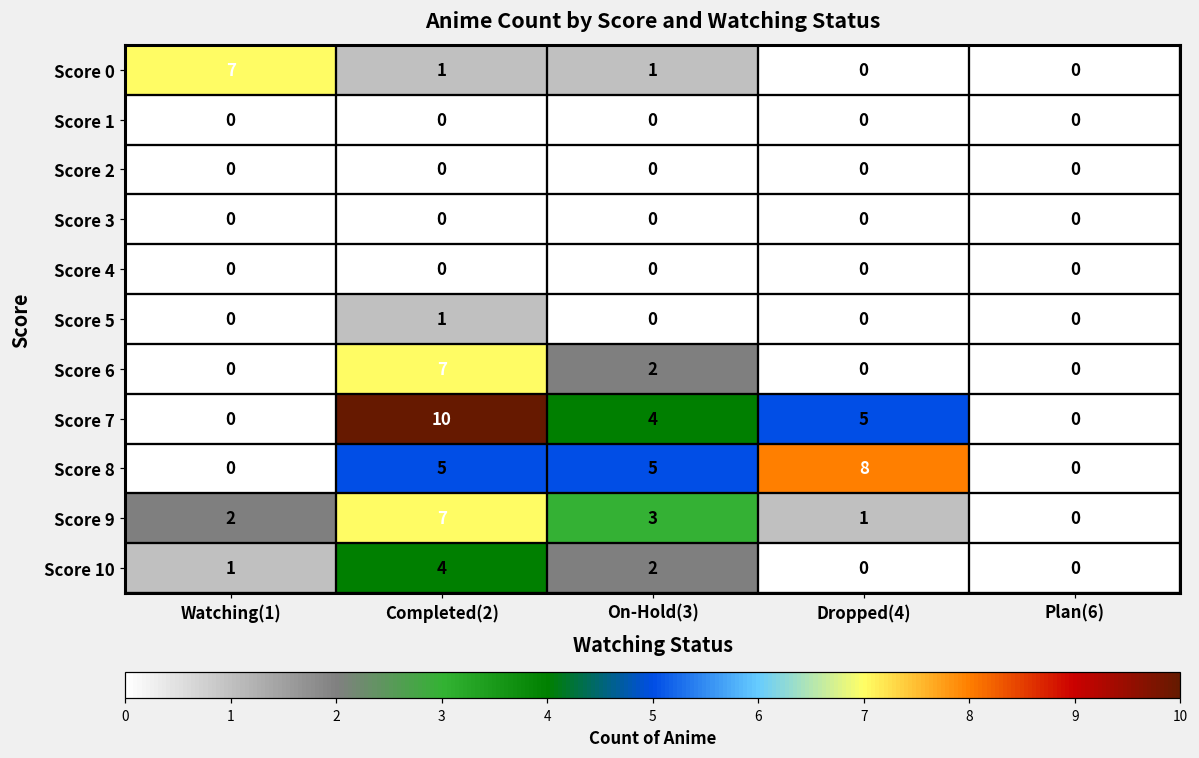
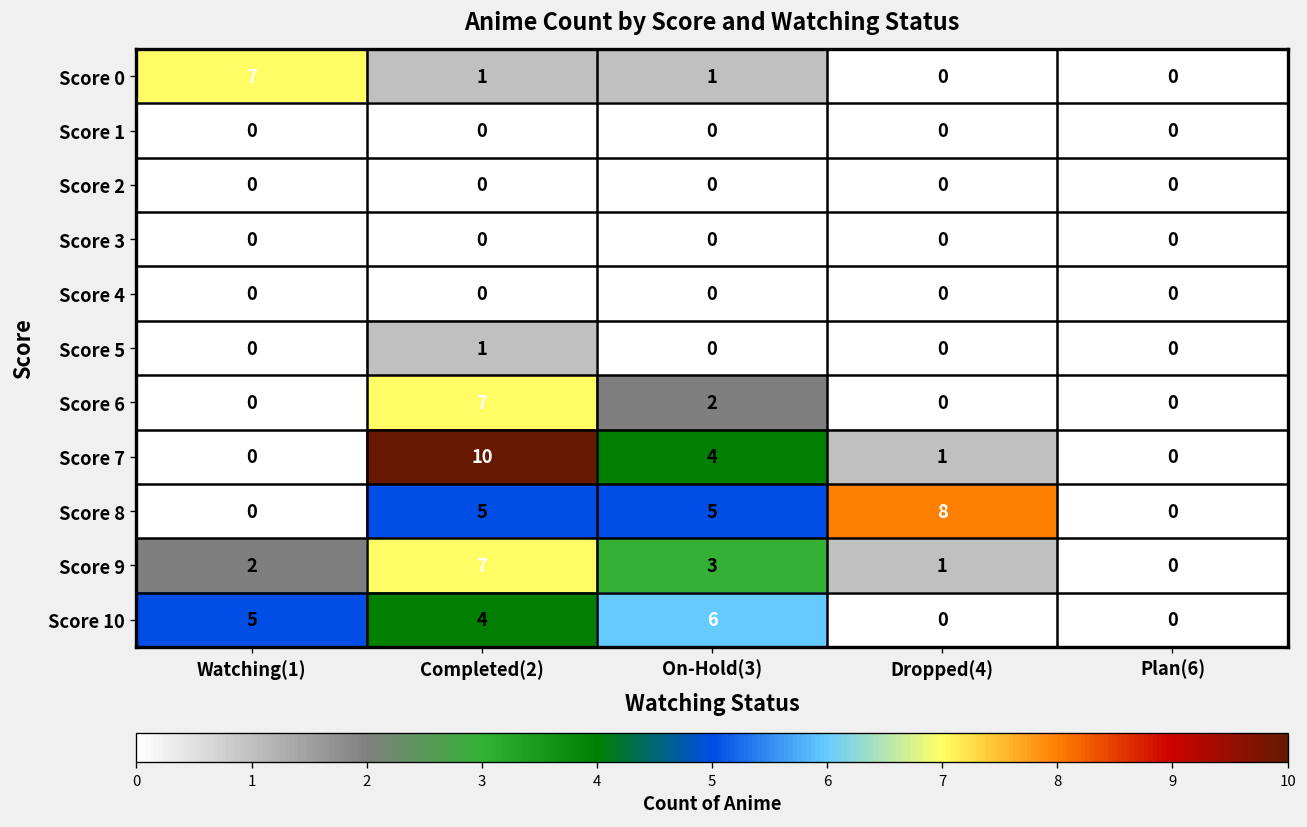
Score 7, Dropped(4): 5 -> 1
Score 10, Watching(1): 1 -> 5
Score 10, On-Hold(3): 2 -> 6
